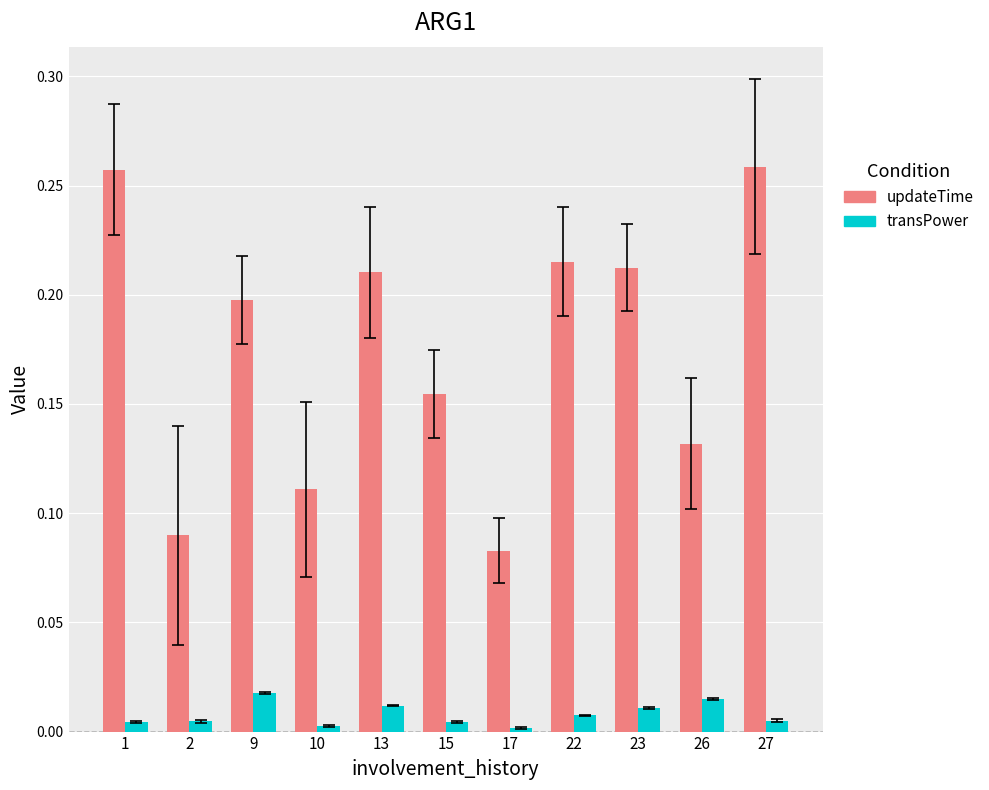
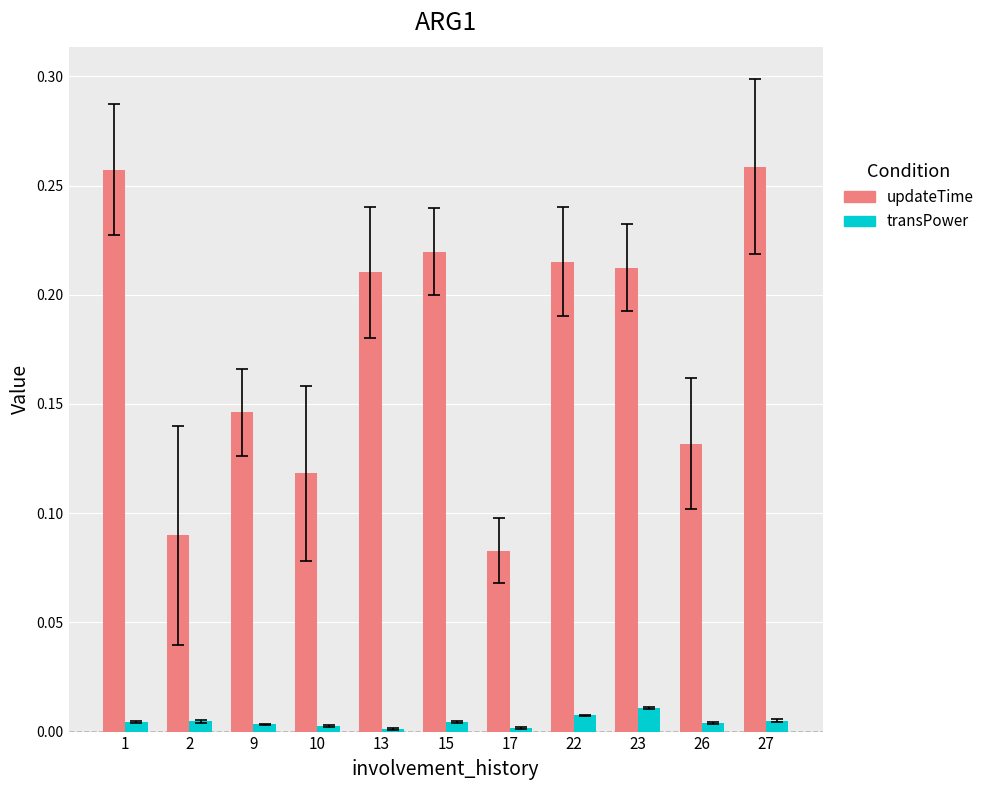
updateTime, 9: 0.198 -> 0.146
transPower, 9: 0.018 -> 0.003
updateTime, 10: 0.111 -> 0.118
transPower, 13: 0.012 -> 0.001
updateTime, 15: 0.155 -> 0.220
transPower, 26: 0.015 -> 0.004
